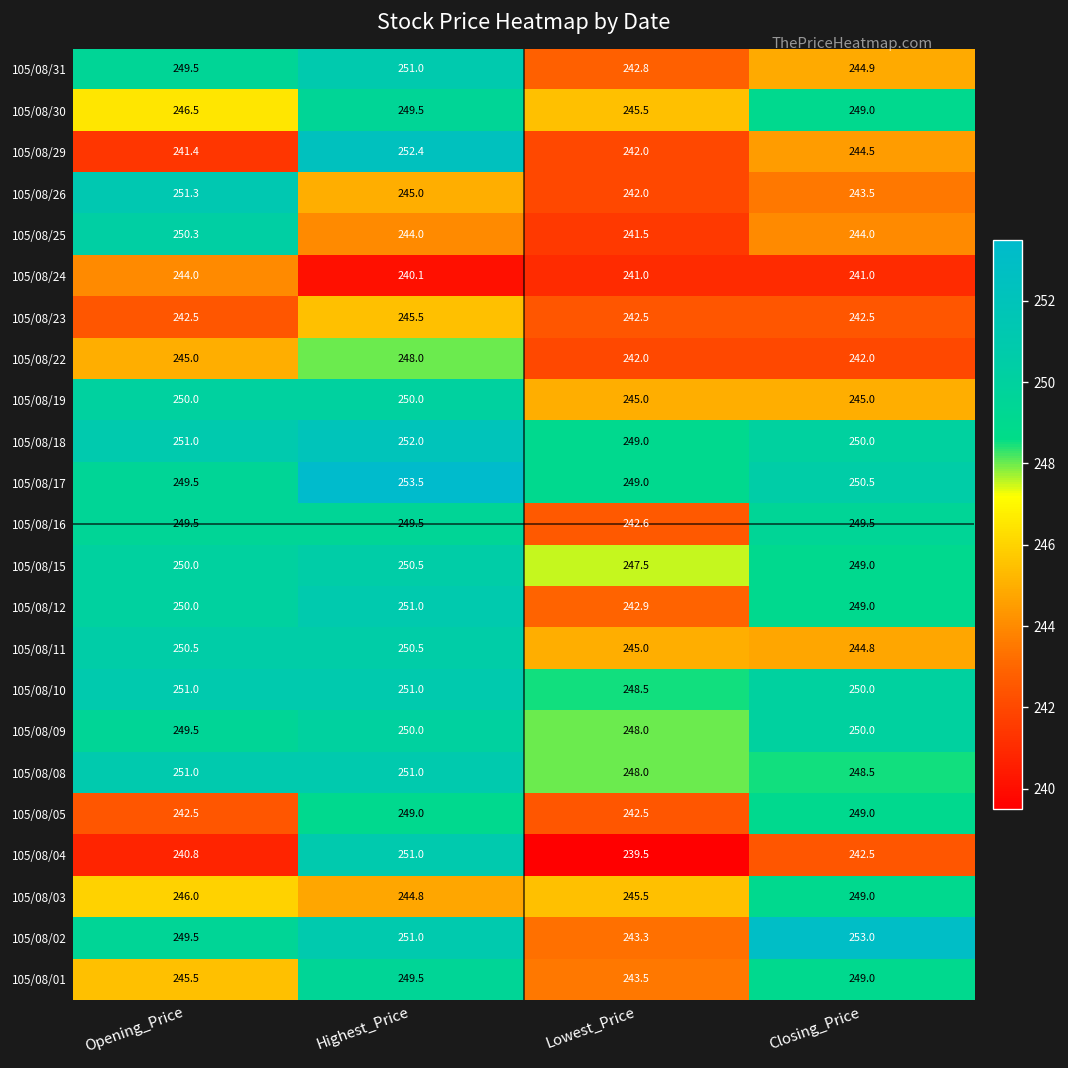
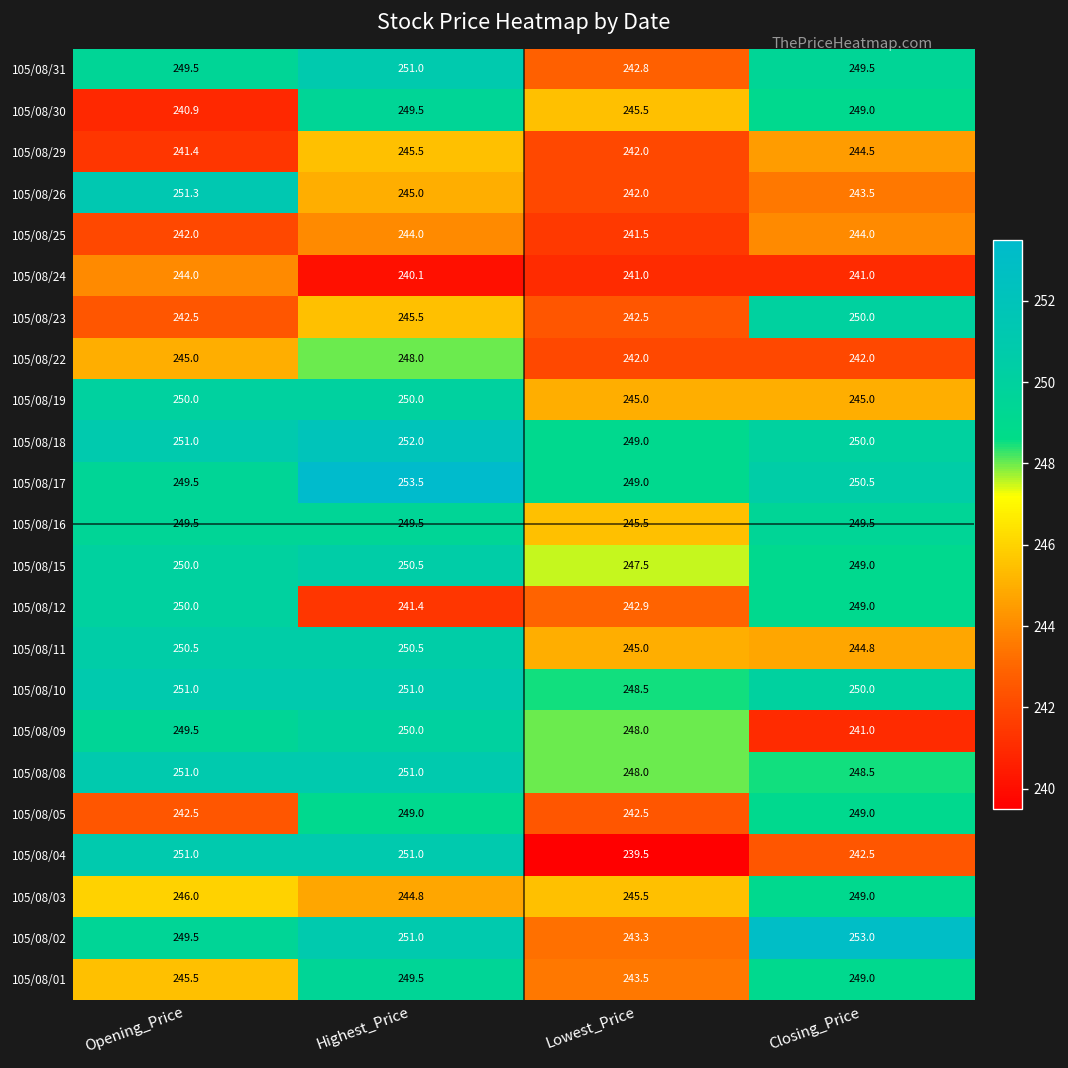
105/08/31, Closing_Price: 244.9 -> 249.5
105/08/30, Opening_Price: 246.5 -> 240.9
105/08/29, Highest_Price: 252.4 -> 245.5
105/08/25, Opening_Price: 250.3 -> 242.0
105/08/23, Closing_Price: 242.5 -> 250.0
105/08/16, Lowest_Price: 242.6 -> 245.5
105/08/12, Highest_Price: 251.0 -> 241.4
105/08/09, Closing_Price: 250.0 -> 241.0
105/08/04, Opening_Price: 240.8 -> 251.0
